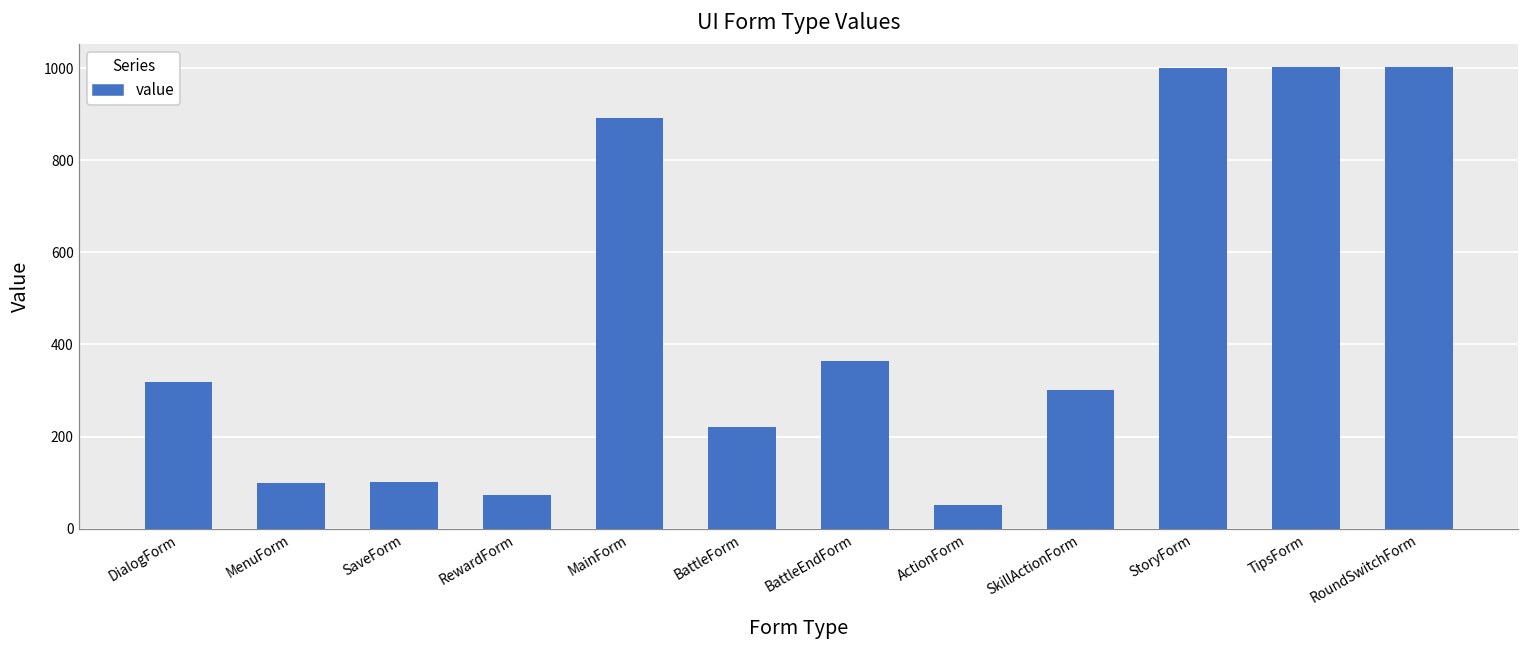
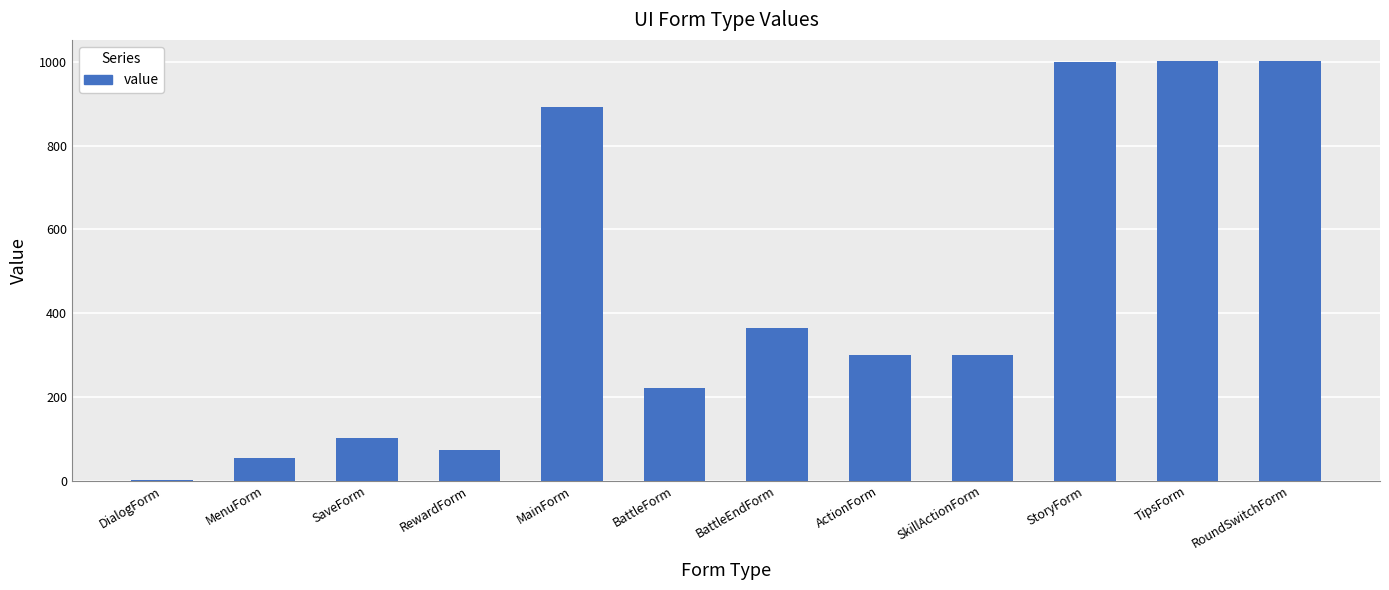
DialogForm: 320 -> 0
MenuForm: 100 -> 60
ActionForm: 50 -> 300
